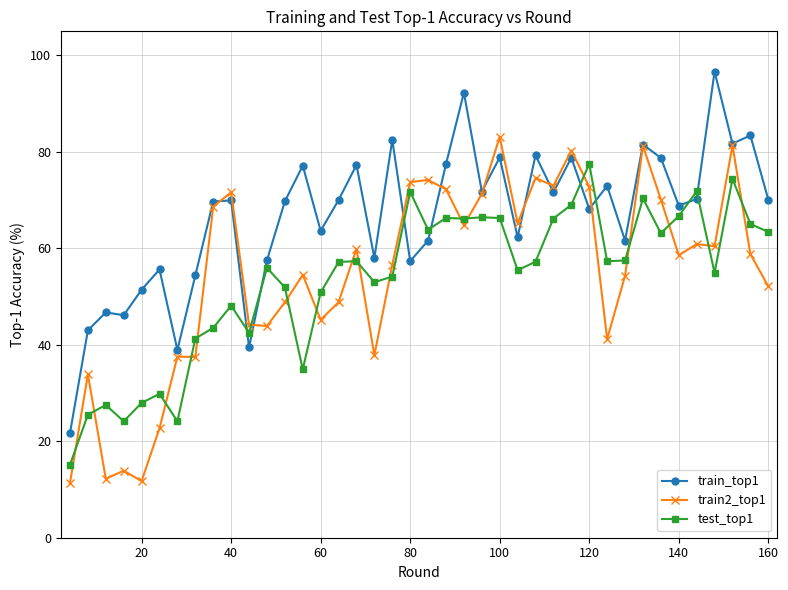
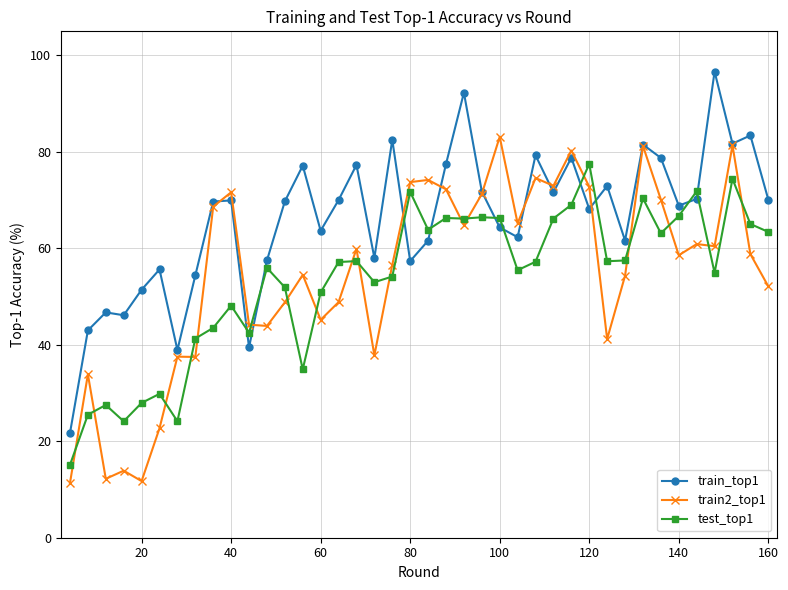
train_top1, 100: 79 -> 64
